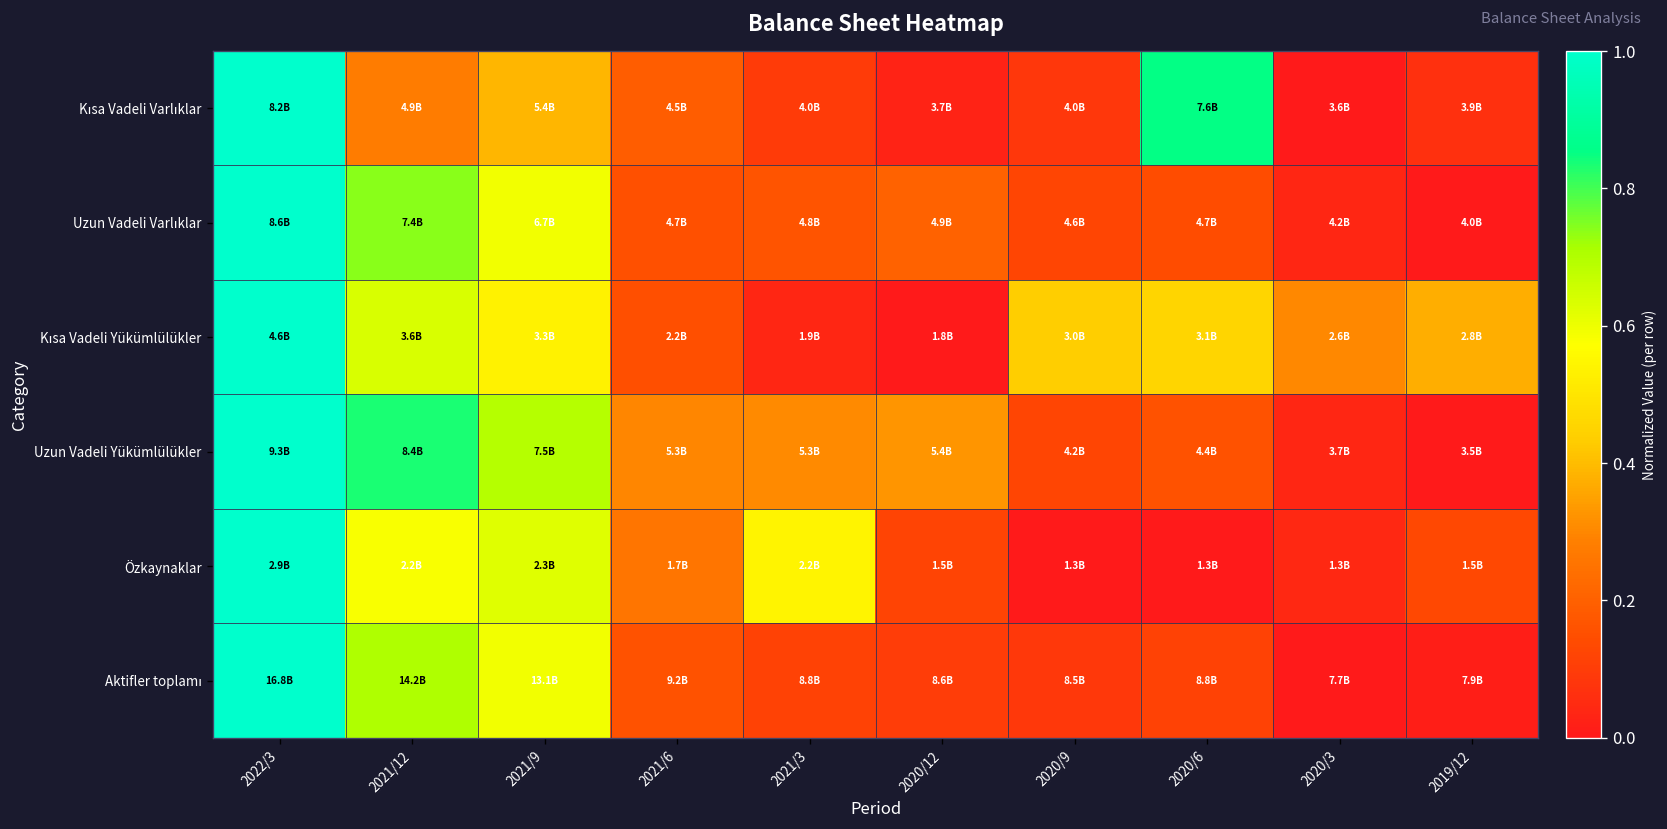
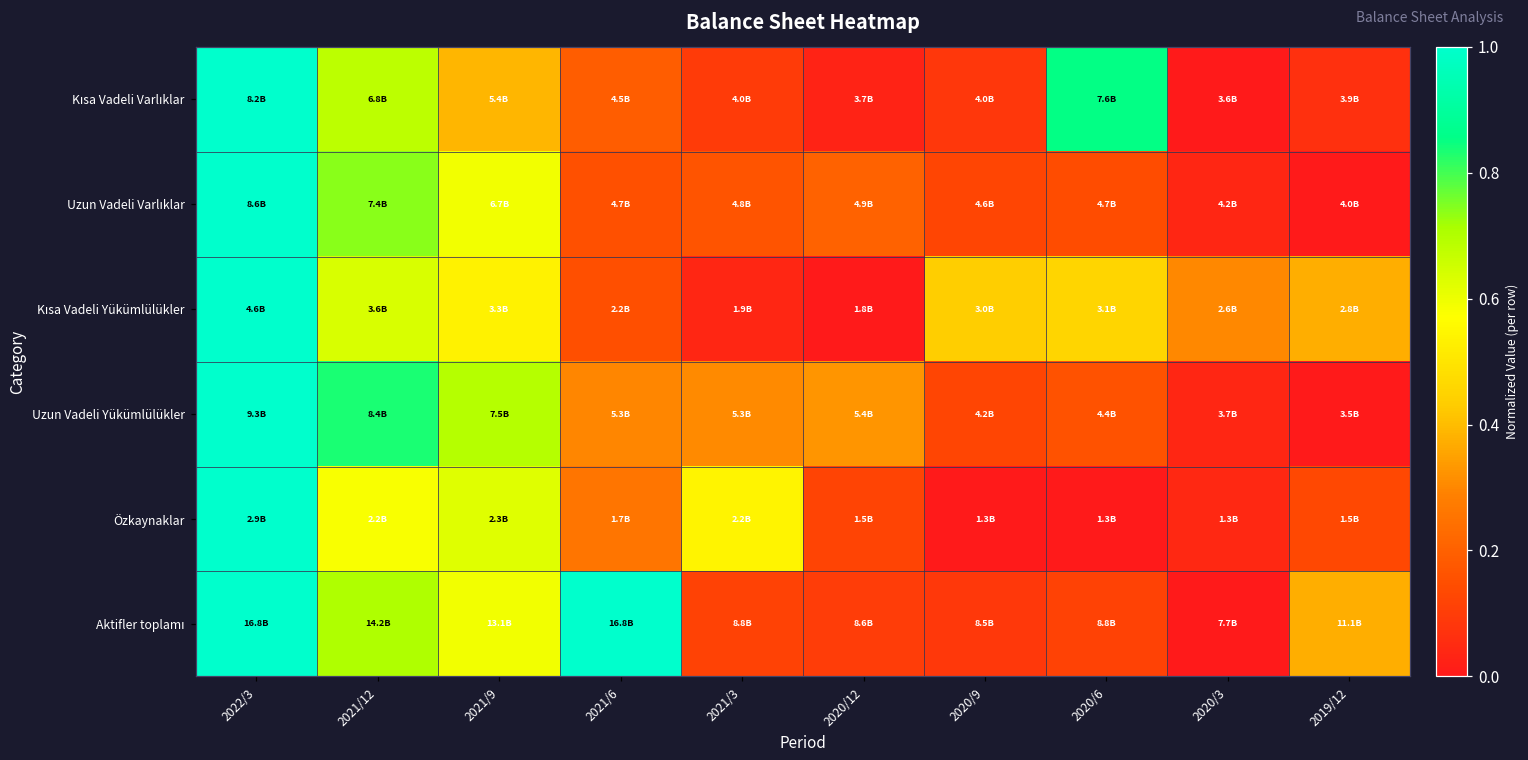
Kısa Vadeli Varlıklar, 2021/12: 4.9B -> 6.8B
Aktifler toplamı, 2021/6: 9.2B -> 16.8B
Aktifler toplamı, 2019/12: 7.9B -> 11.1B
